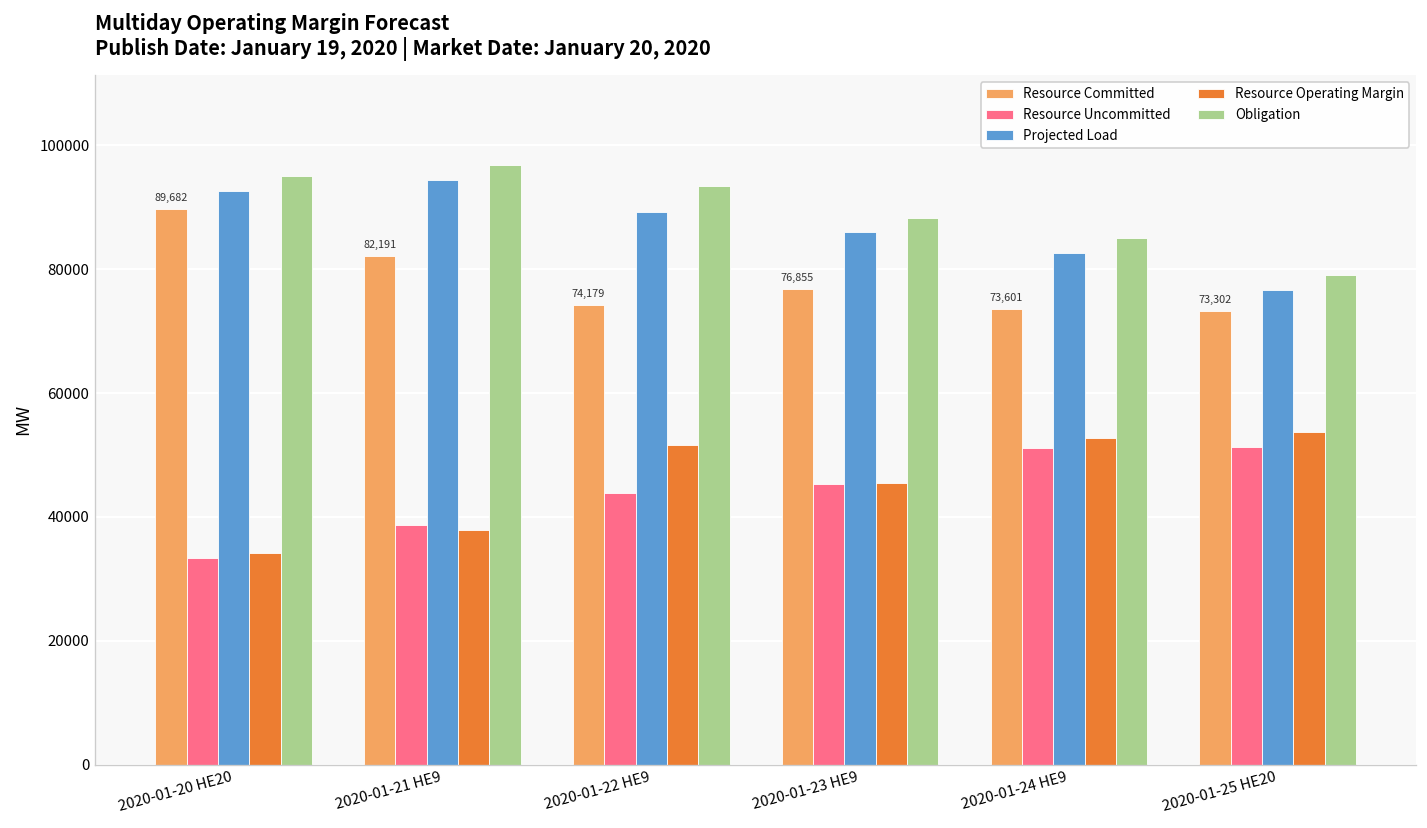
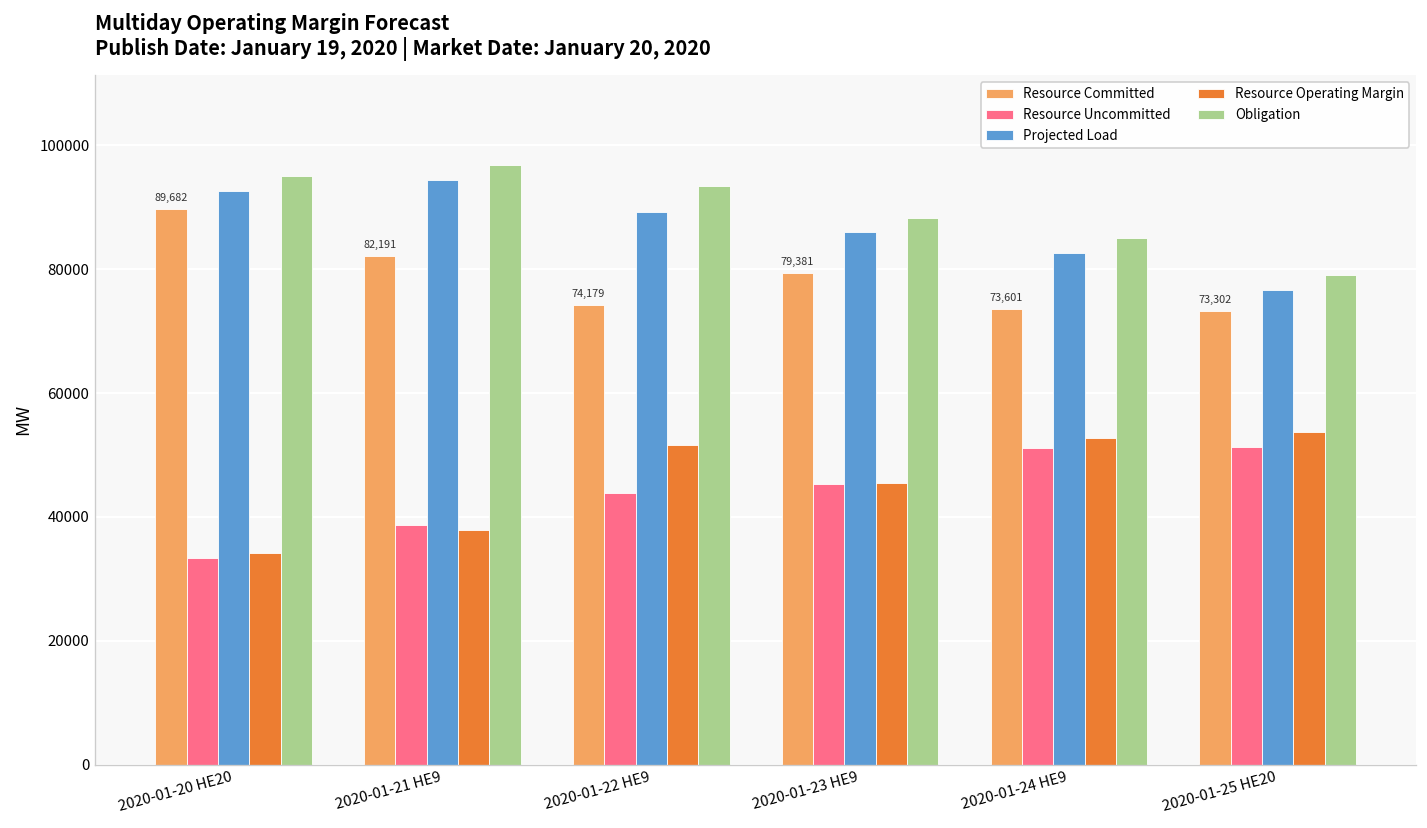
Resource Committed, 2020-01-23 HE9: 76,855 -> 79,381
